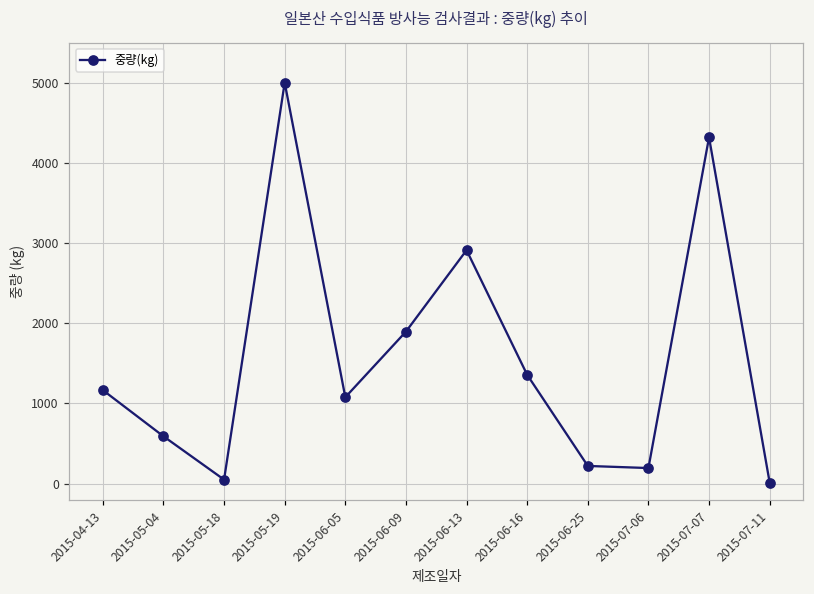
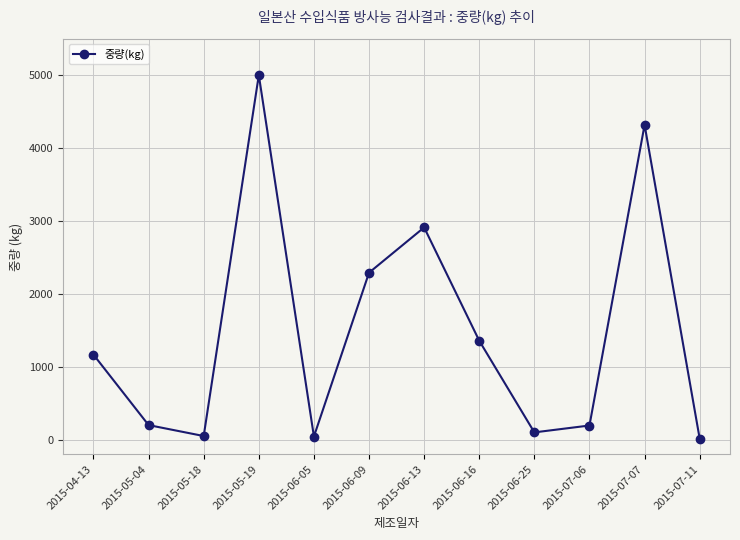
2015-05-04: 600 -> 200
2015-06-05: 1100 -> 0
2015-06-09: 1900 -> 2300
2015-06-25: 200 -> 100
